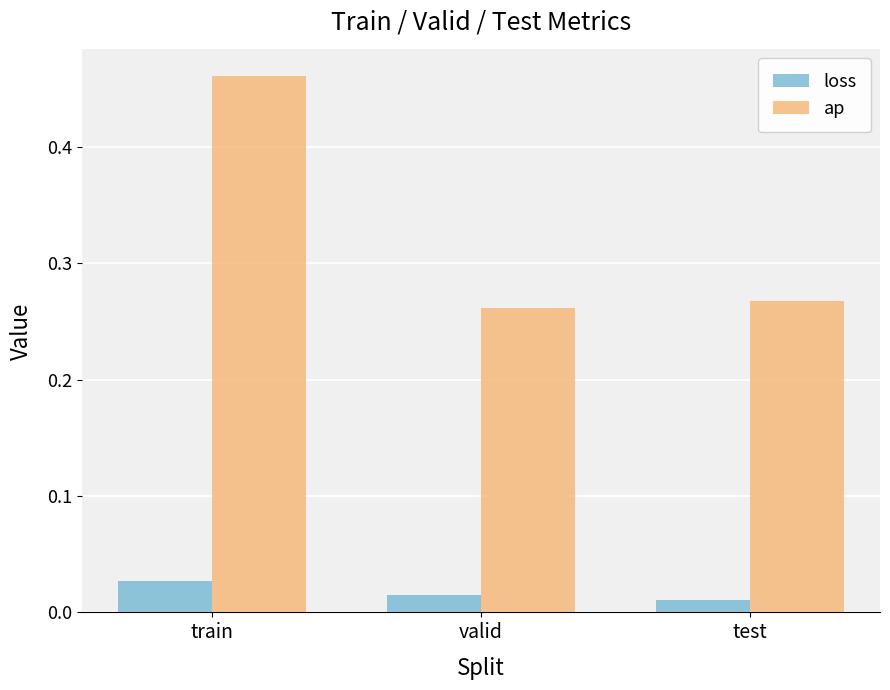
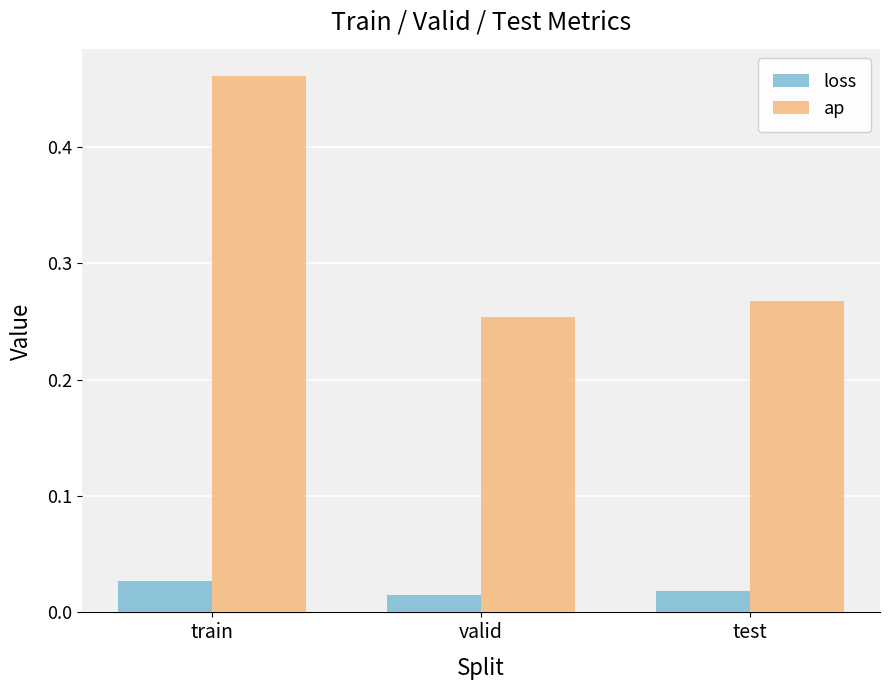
ap, valid: 0.261 -> 0.254
loss, test: 0.011 -> 0.018
